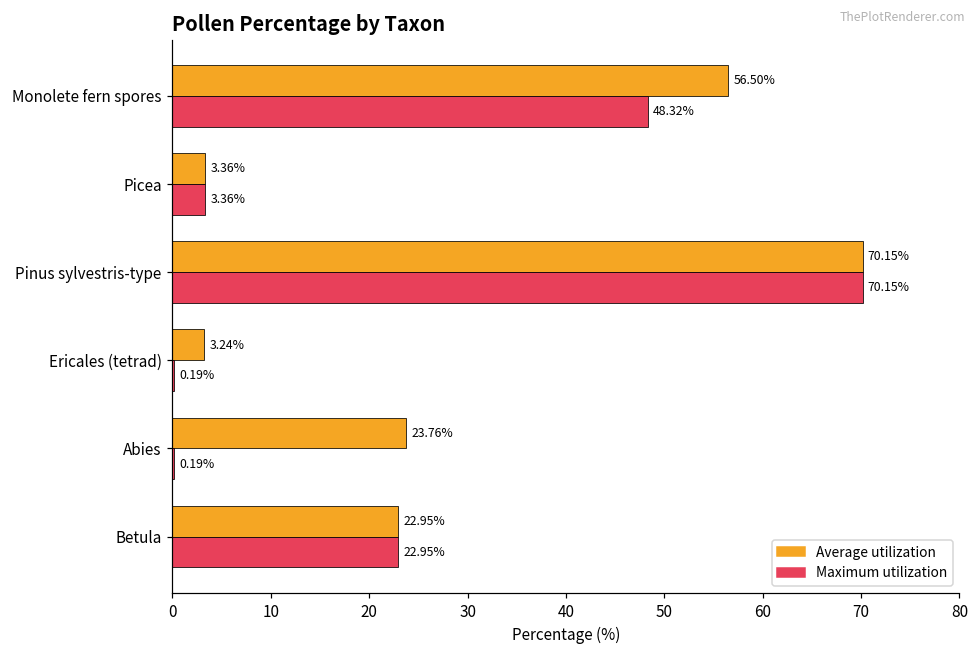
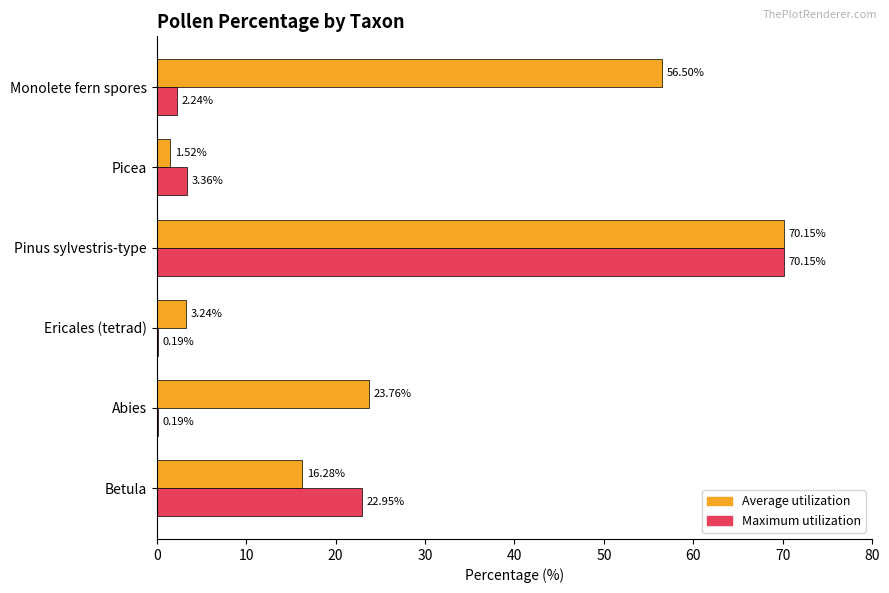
Maximum utilization, Monolete fern spores: 48.32% -> 2.24%
Average utilization, Picea: 3.36% -> 1.52%
Average utilization, Betula: 22.95% -> 16.28%
